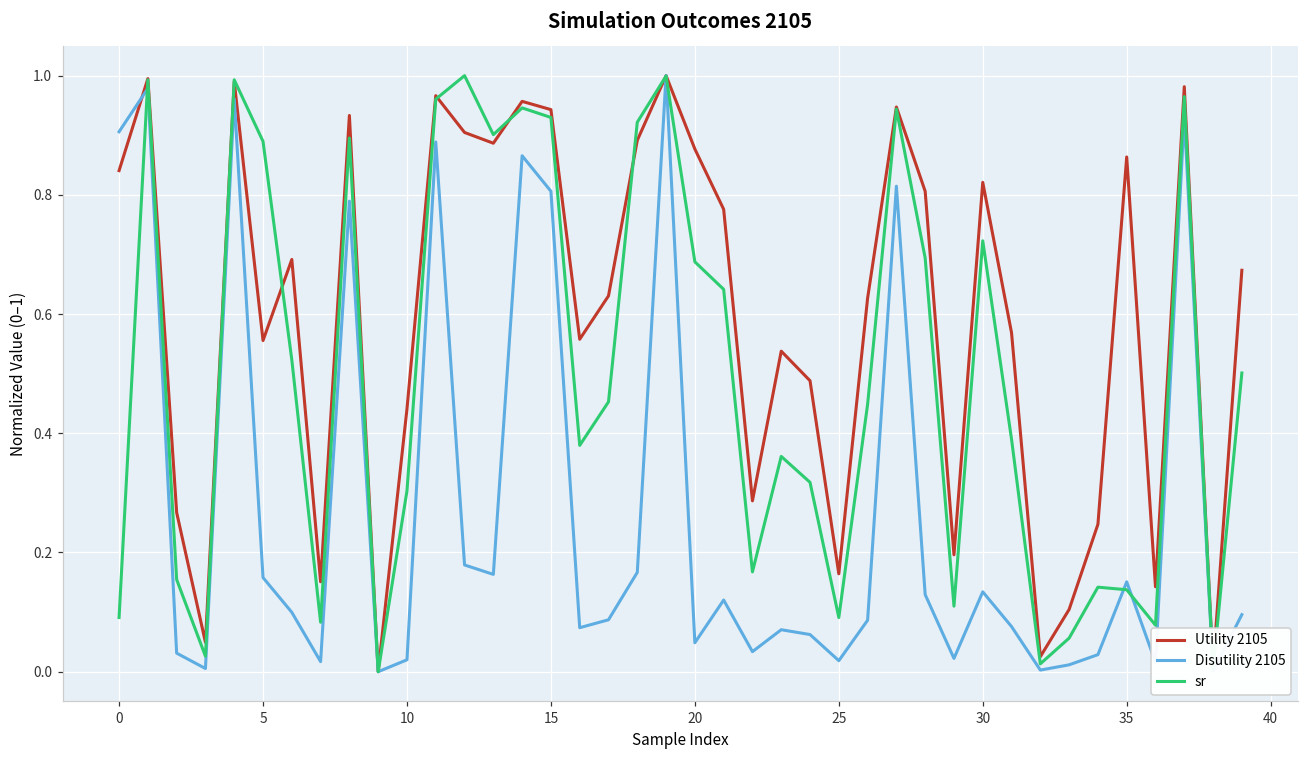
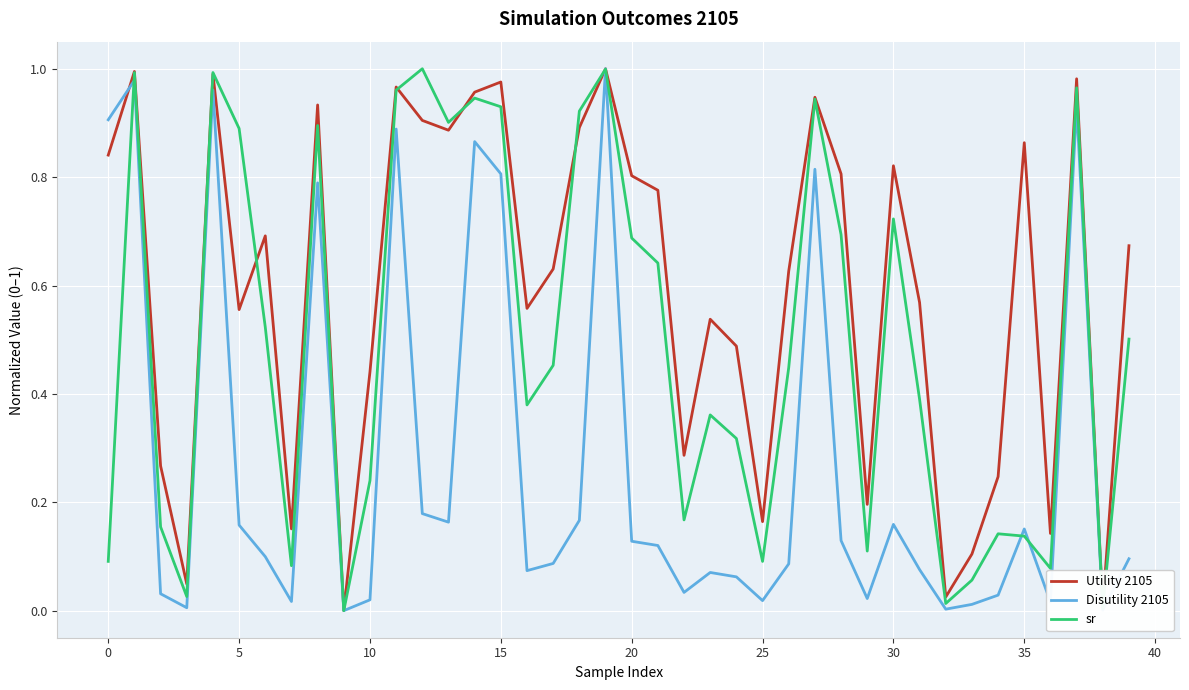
sr, 10: 0.30 -> 0.24
Utility 2105, 15: 0.94 -> 0.98
Utility 2105, 20: 0.88 -> 0.80
Disutility 2105, 20: 0.05 -> 0.13
Disutility 2105, 30: 0.13 -> 0.16
